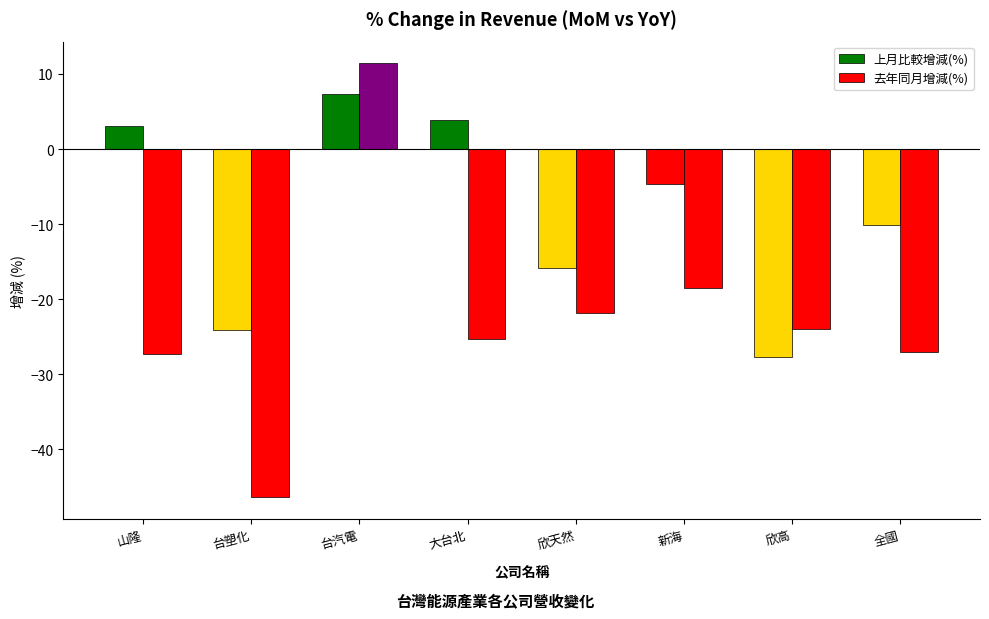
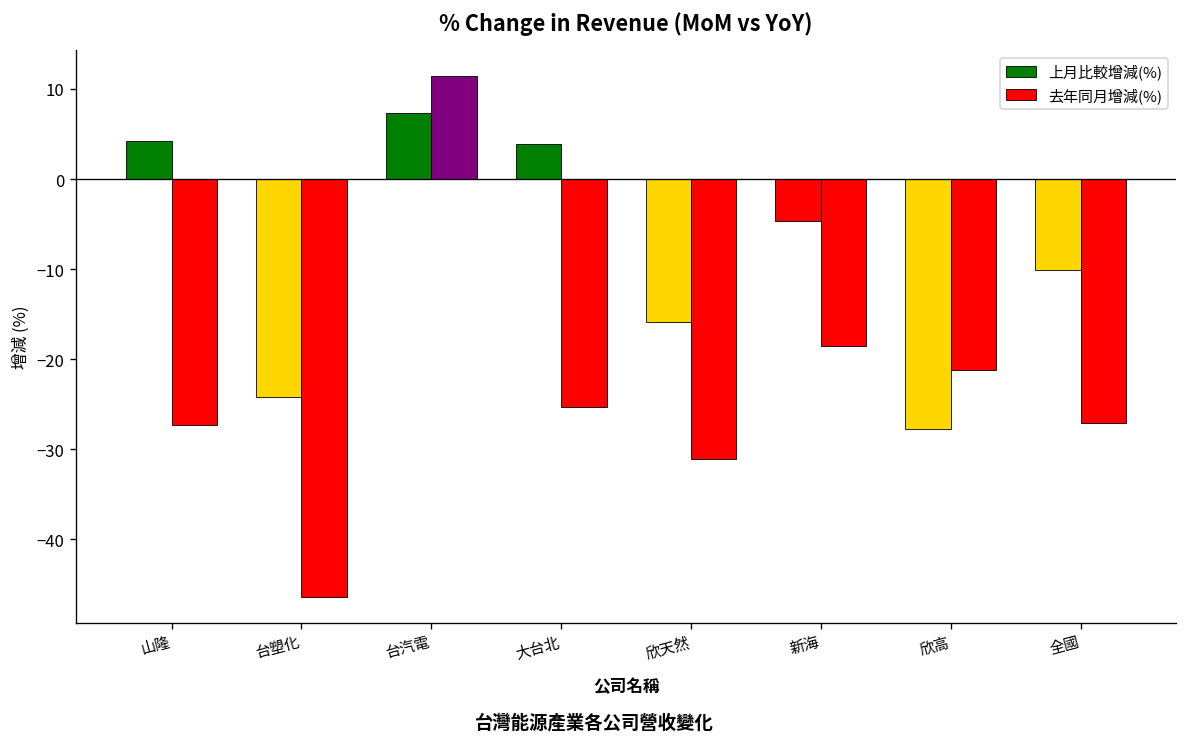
上月比較增減(%), 山隆: 3 -> 4
去年同月增減(%), 欣天然: -22 -> -31
去年同月增減(%), 欣高: -24 -> -21
